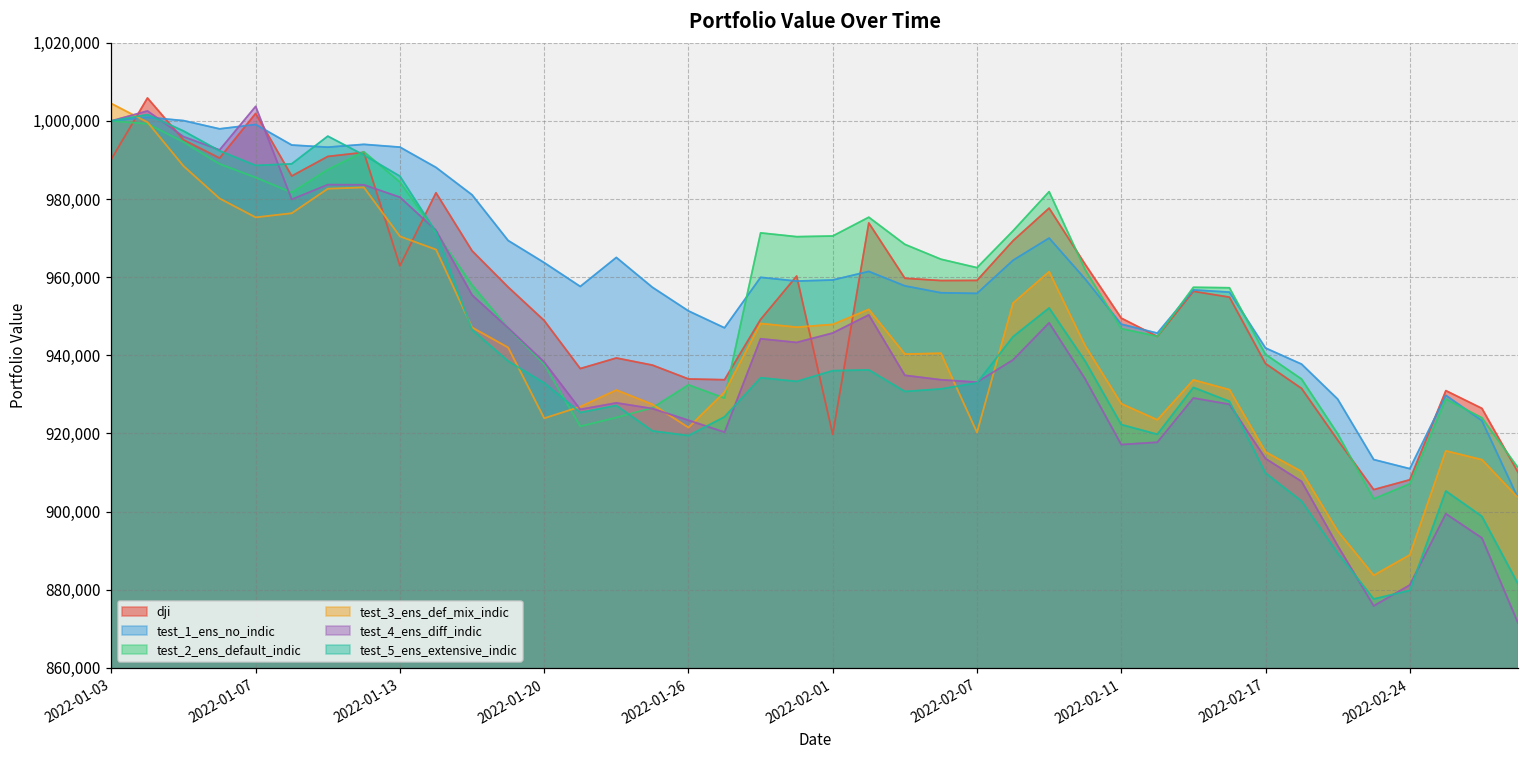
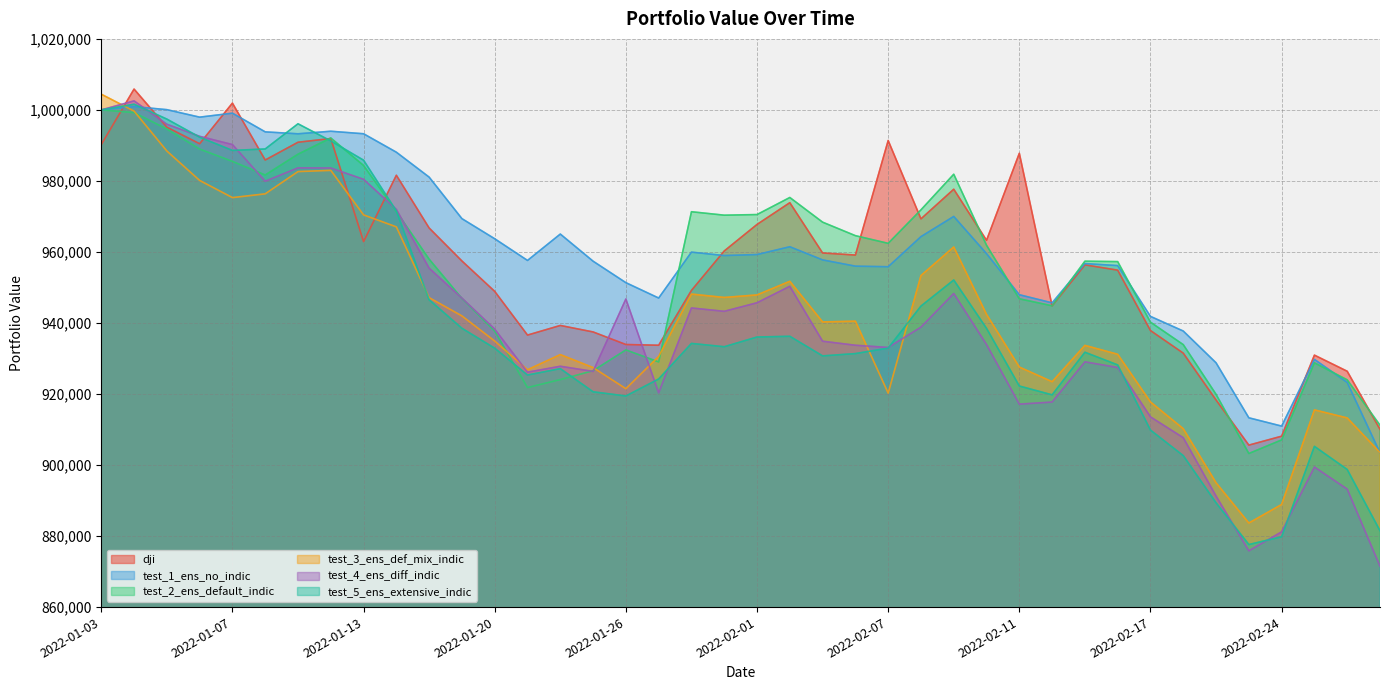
test_4_ens_diff_indic, 2022-01-07: 1,004,000 -> 990,000
test_3_ens_def_mix_indic, 2022-01-20: 924,000 -> 935,000
test_4_ens_diff_indic, 2022-01-26: 923,000 -> 947,000
dji, 2022-02-01: 920,000 -> 968,000
dji, 2022-02-07: 959,000 -> 991,000
dji, 2022-02-11: 950,000 -> 988,000
test_3_ens_def_mix_indic, 2022-02-17: 915,000 -> 918,000
